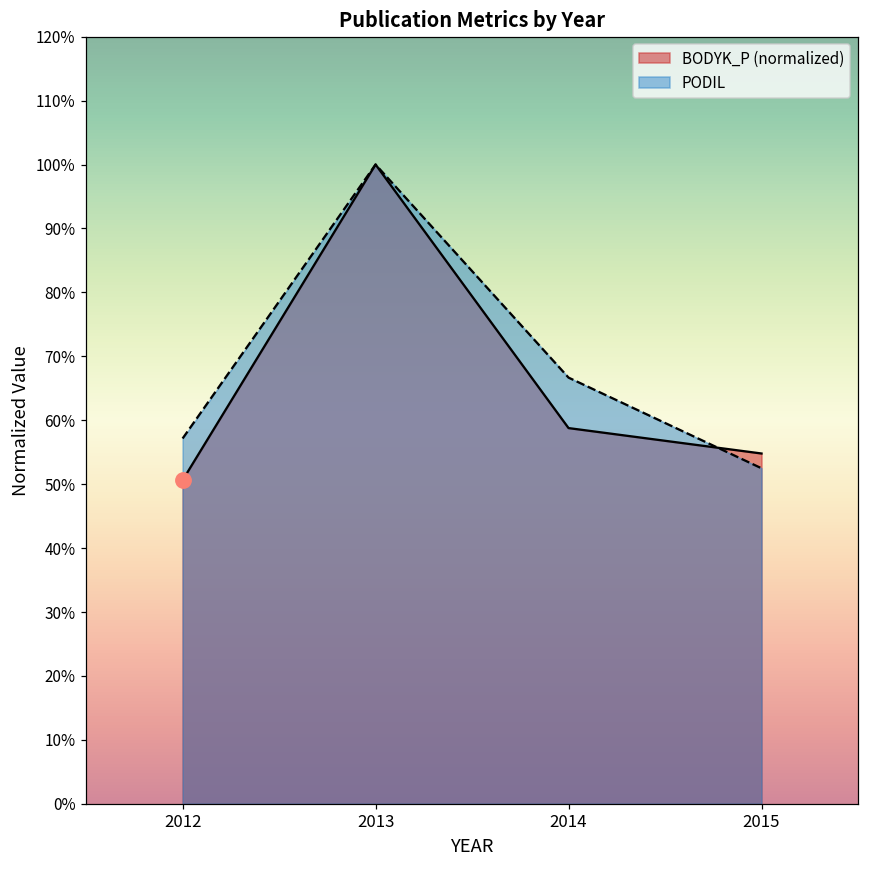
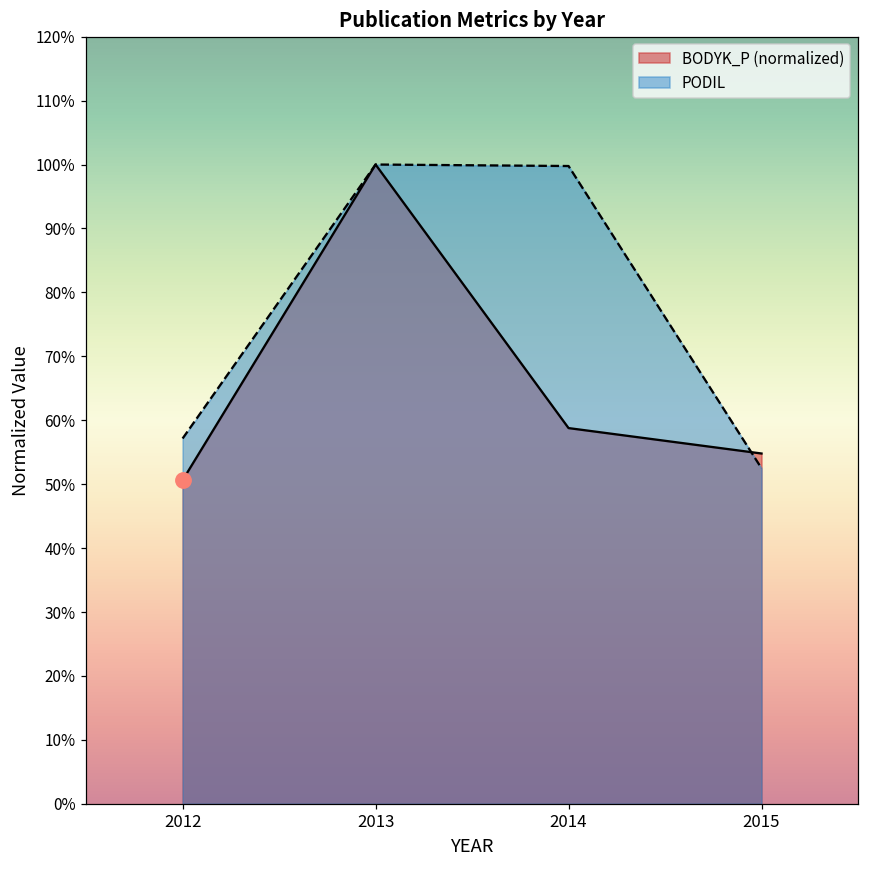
PODIL, 2014: 67% -> 100%
